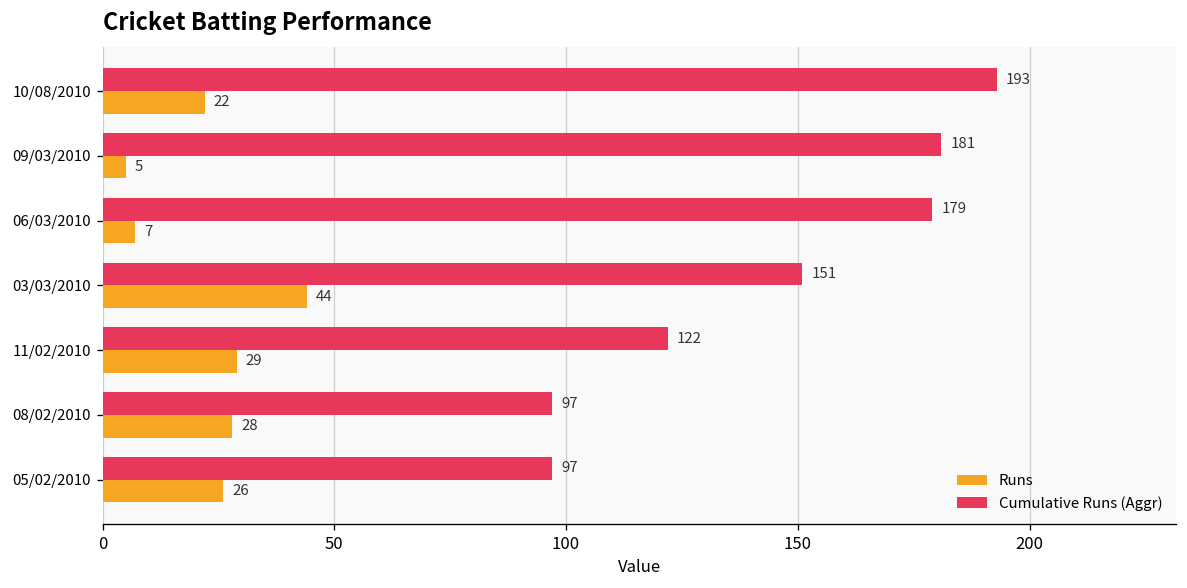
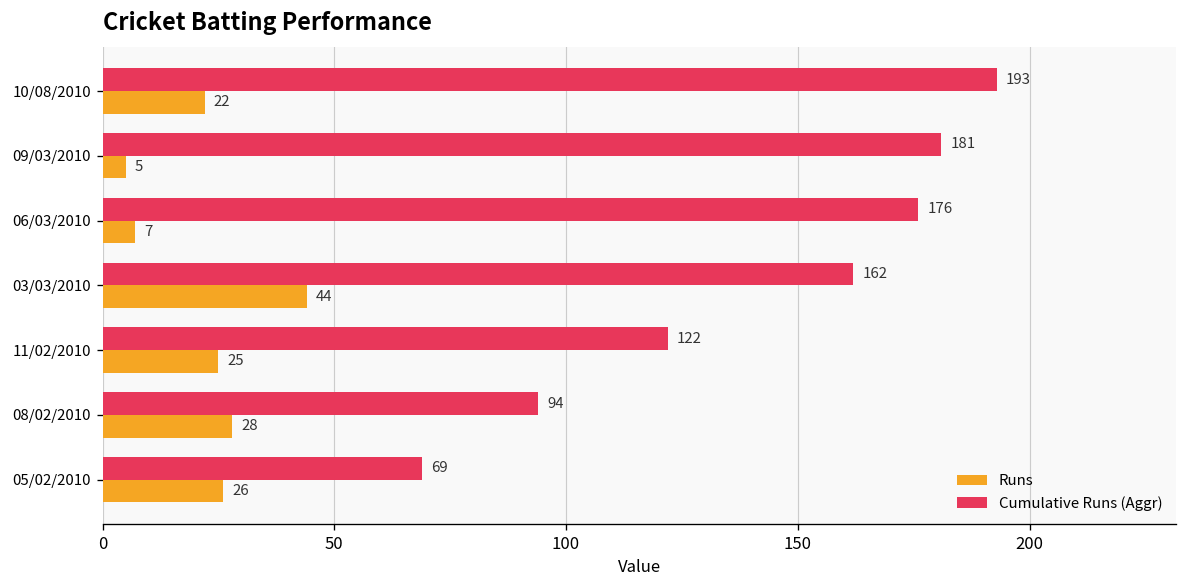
Cumulative Runs (Aggr), 06/03/2010: 179 -> 176
Cumulative Runs (Aggr), 03/03/2010: 151 -> 162
Runs, 11/02/2010: 29 -> 25
Cumulative Runs (Aggr), 08/02/2010: 97 -> 94
Cumulative Runs (Aggr), 05/02/2010: 97 -> 69
